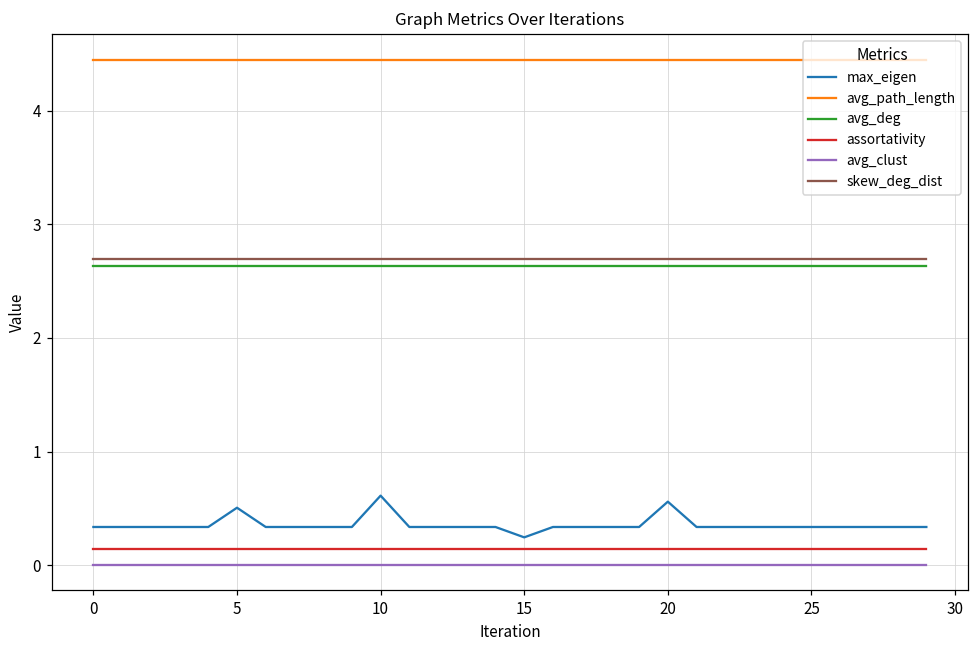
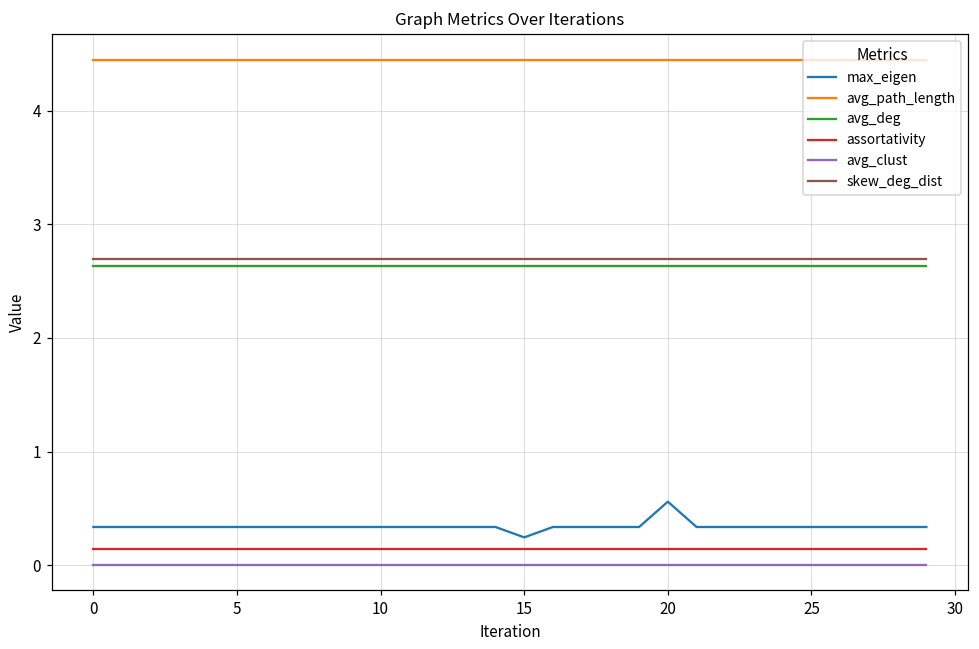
max_eigen, 5: 0.51 -> 0.34
max_eigen, 10: 0.61 -> 0.34
